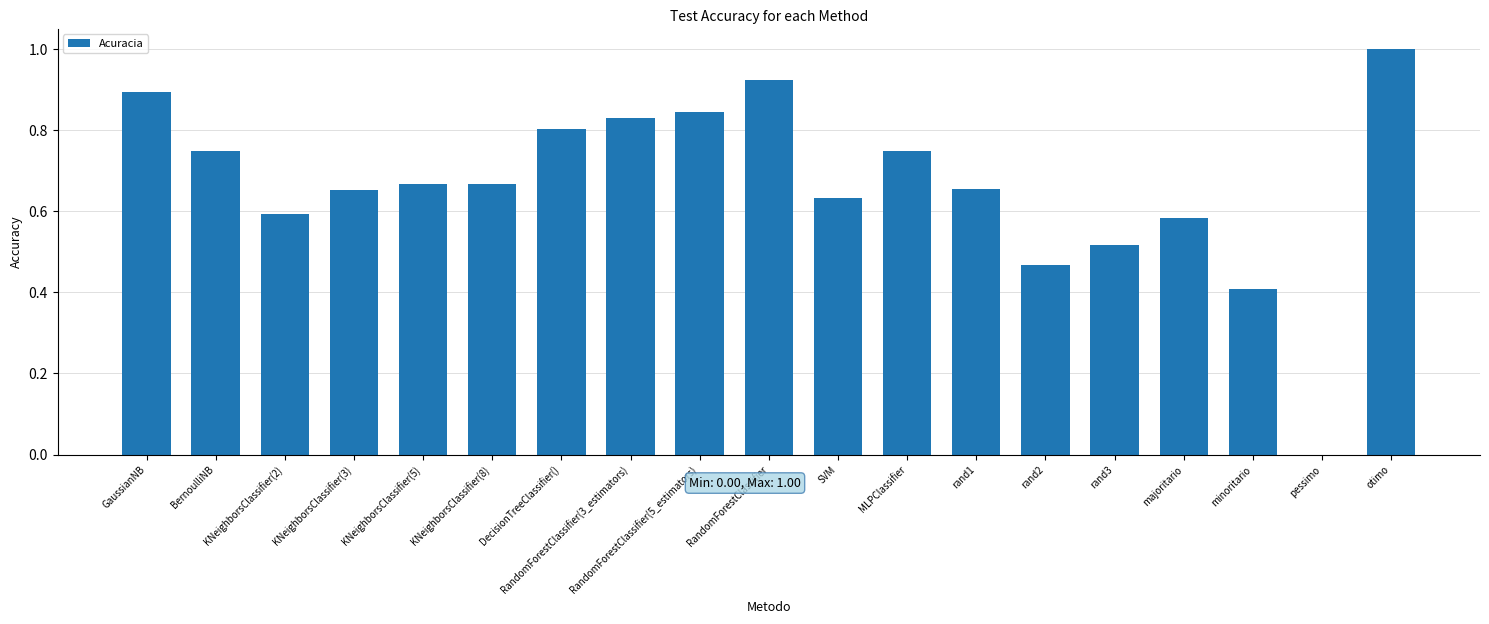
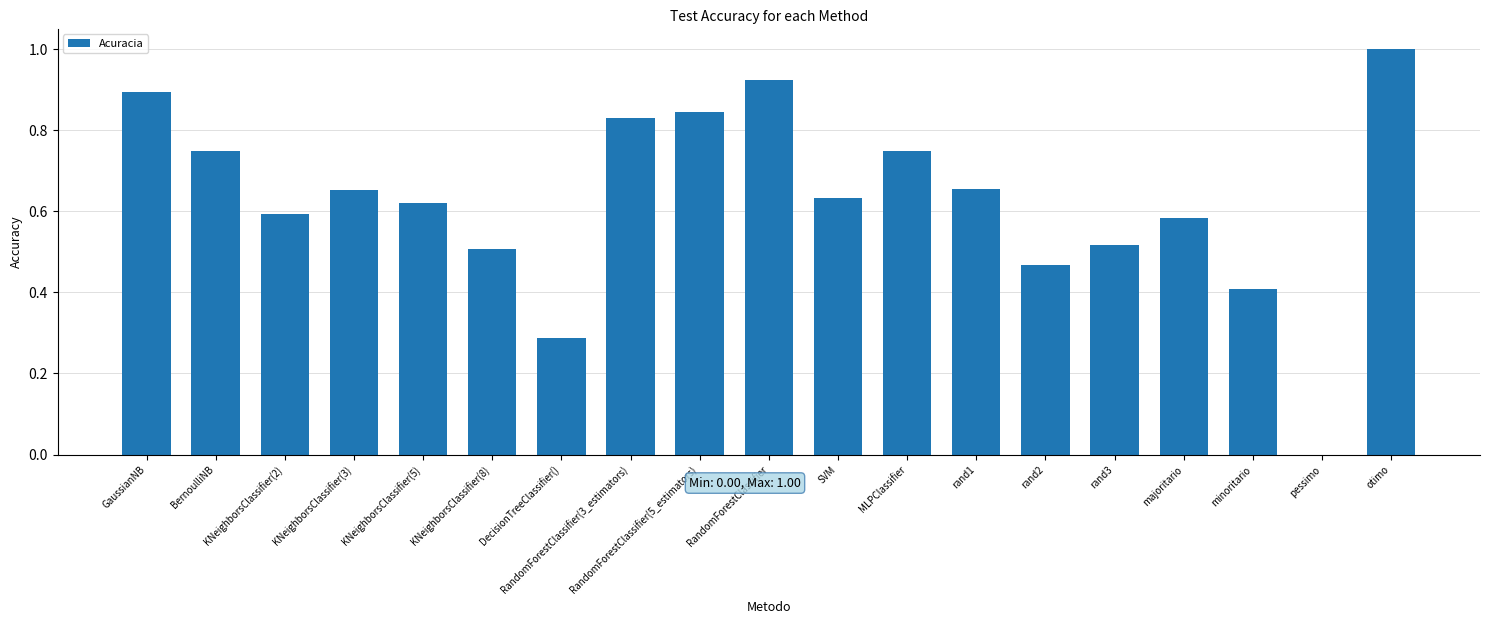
KNeighborsClassifier(5): 0.67 -> 0.62
KNeighborsClassifier(8): 0.67 -> 0.51
DecisionTreeClassifier(): 0.80 -> 0.29
